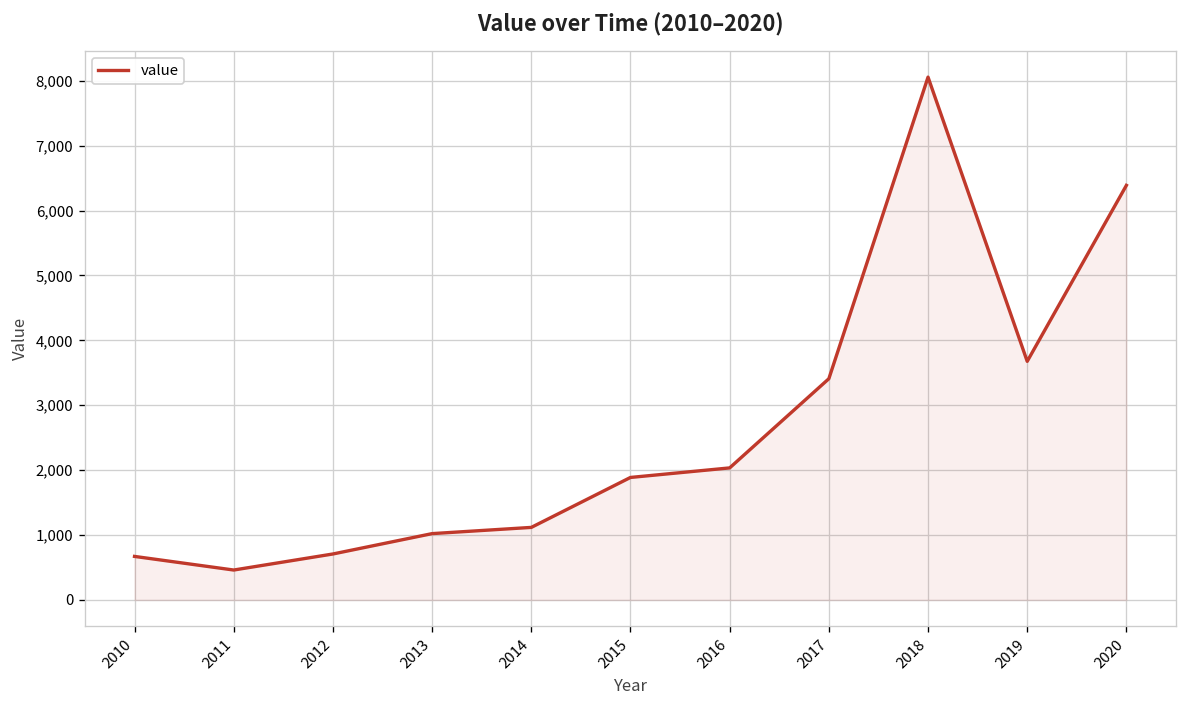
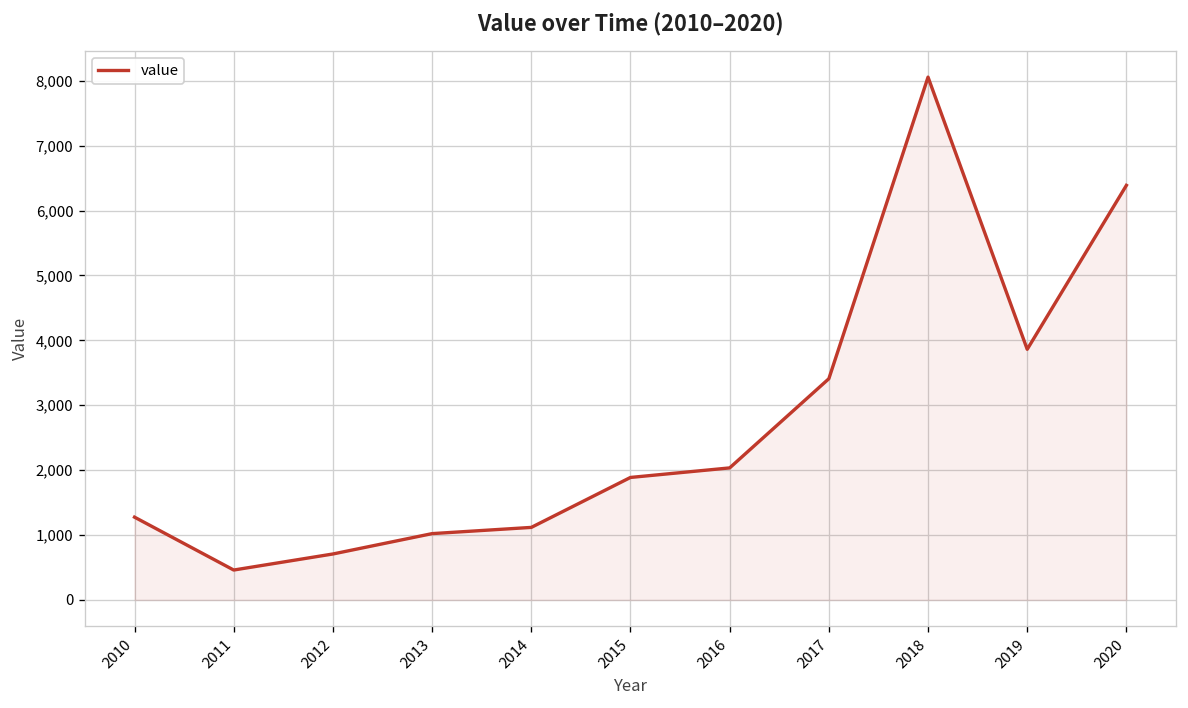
2010: 700 -> 1,300
2019: 3,700 -> 3,900
